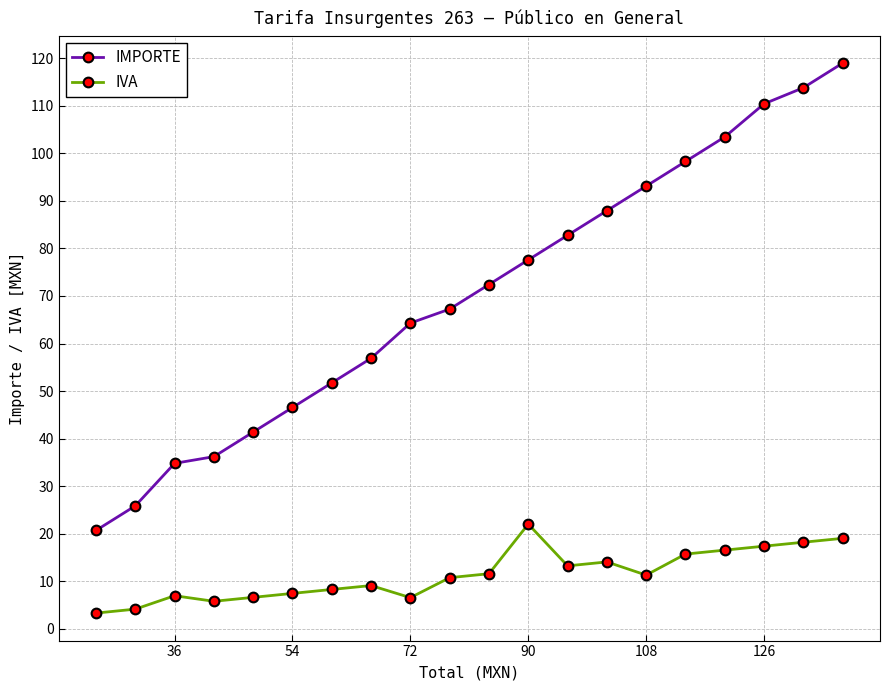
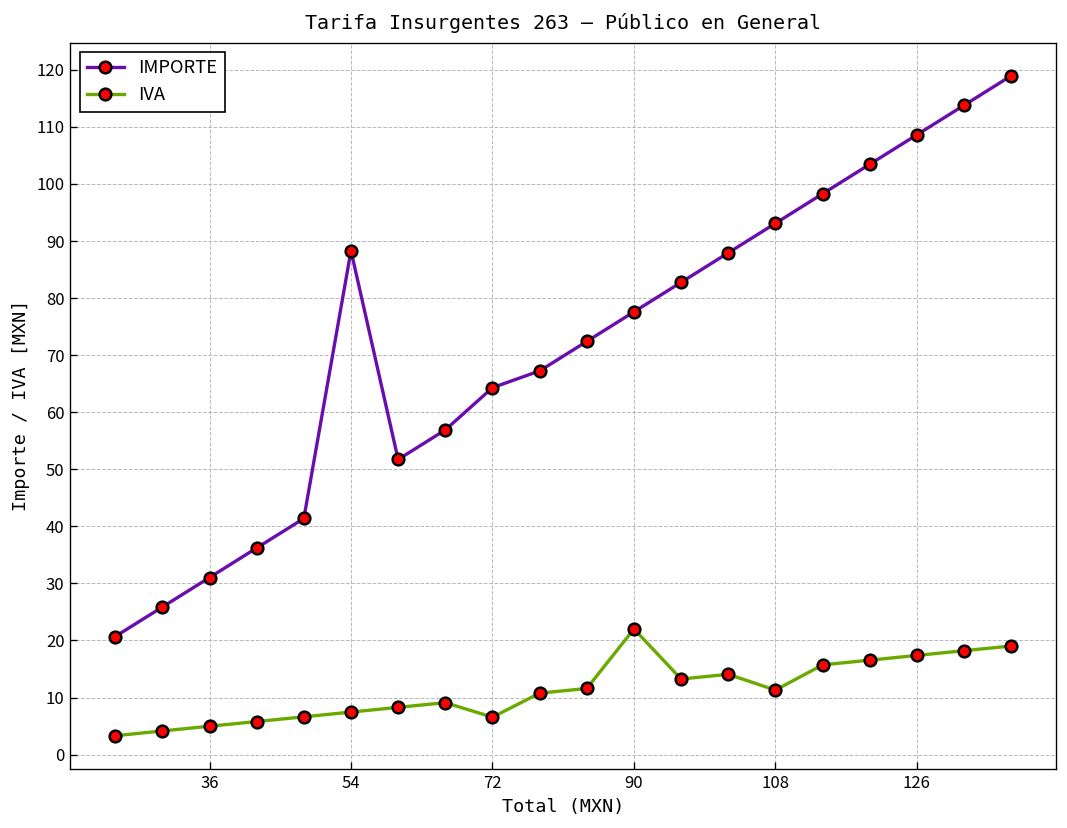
IMPORTE, 36: 35 -> 31
IVA, 36: 7 -> 5
IMPORTE, 54: 47 -> 88
IMPORTE, 126: 110 -> 109
